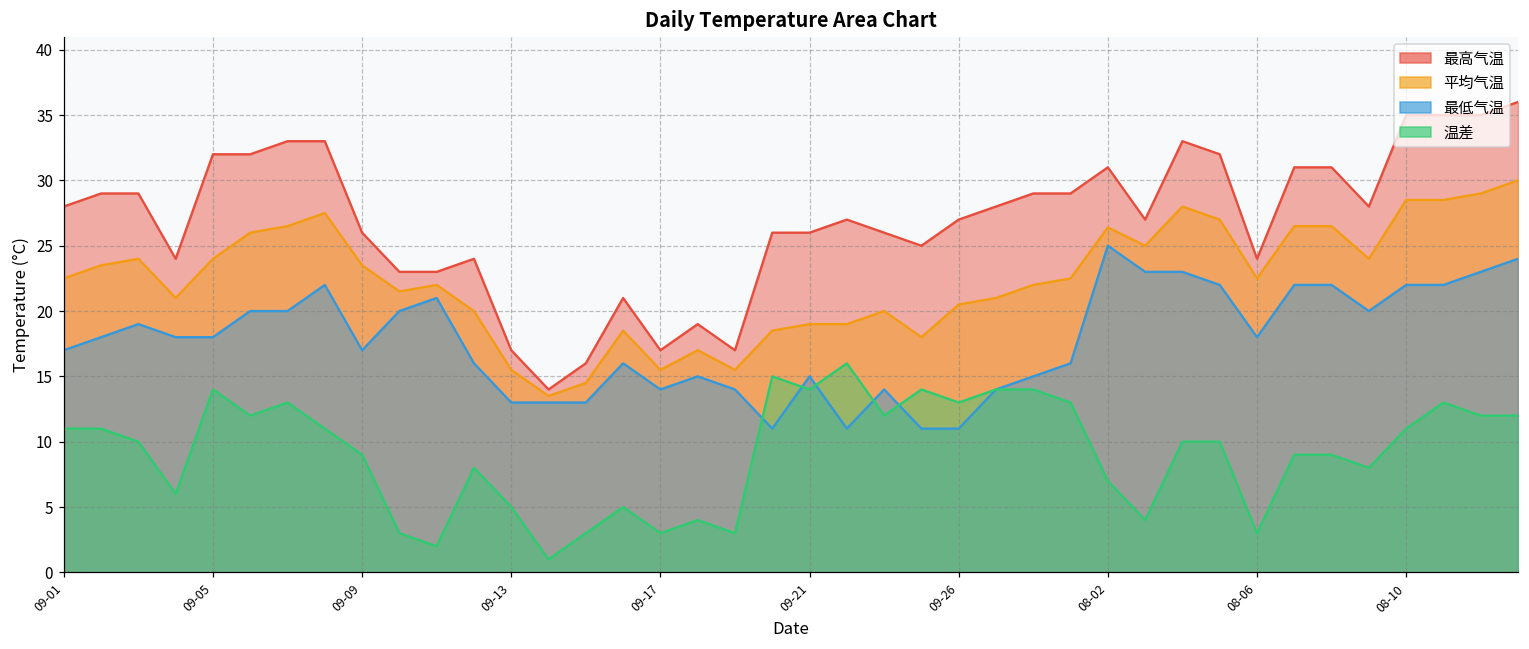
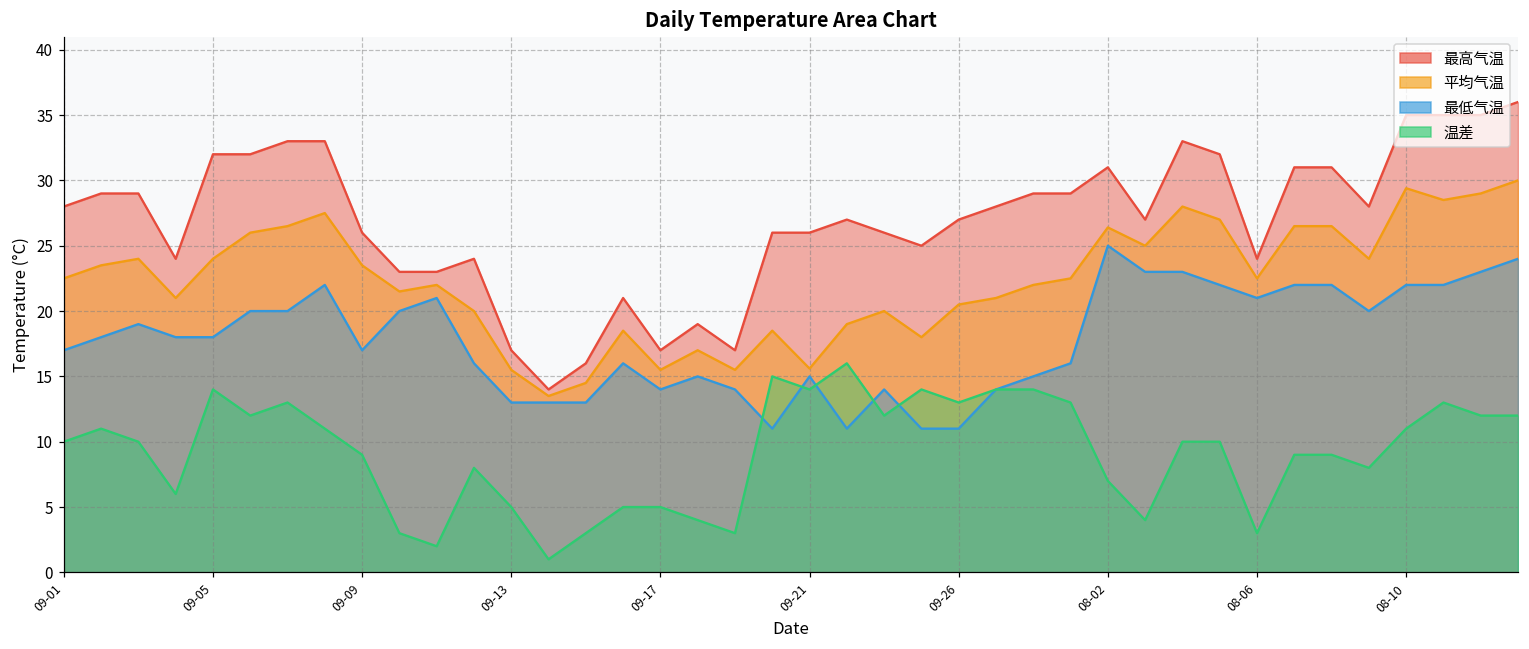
温差, 09-01: 11 -> 10
温差, 09-17: 3 -> 5
平均气温, 09-21: 19.0 -> 15.6
最低气温, 08-06: 18 -> 21
平均气温, 08-10: 28.5 -> 29.4
